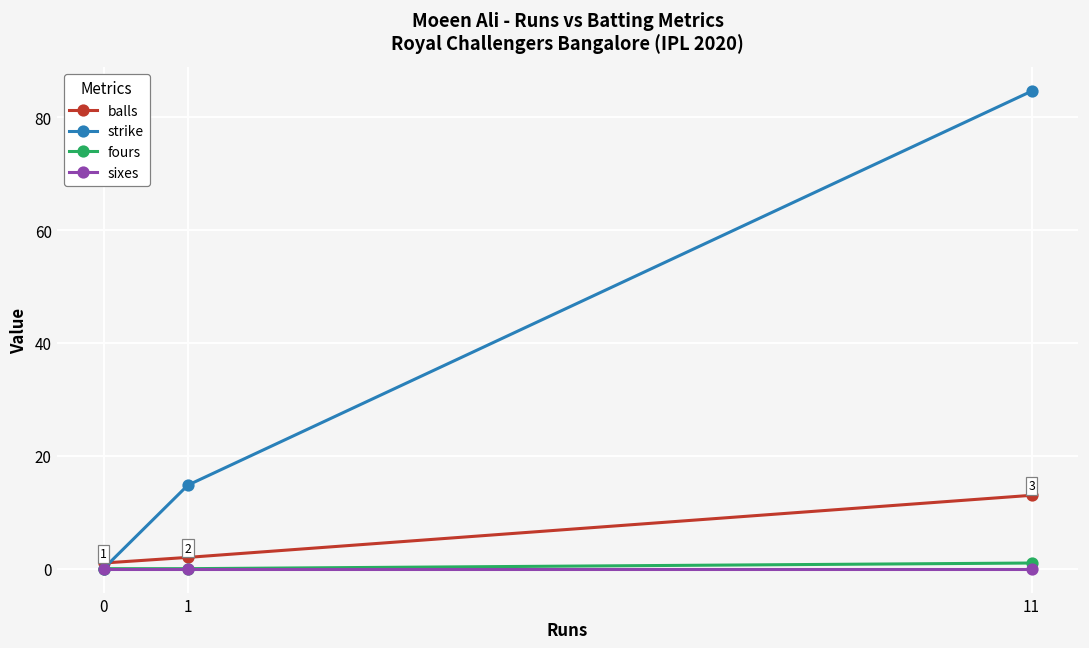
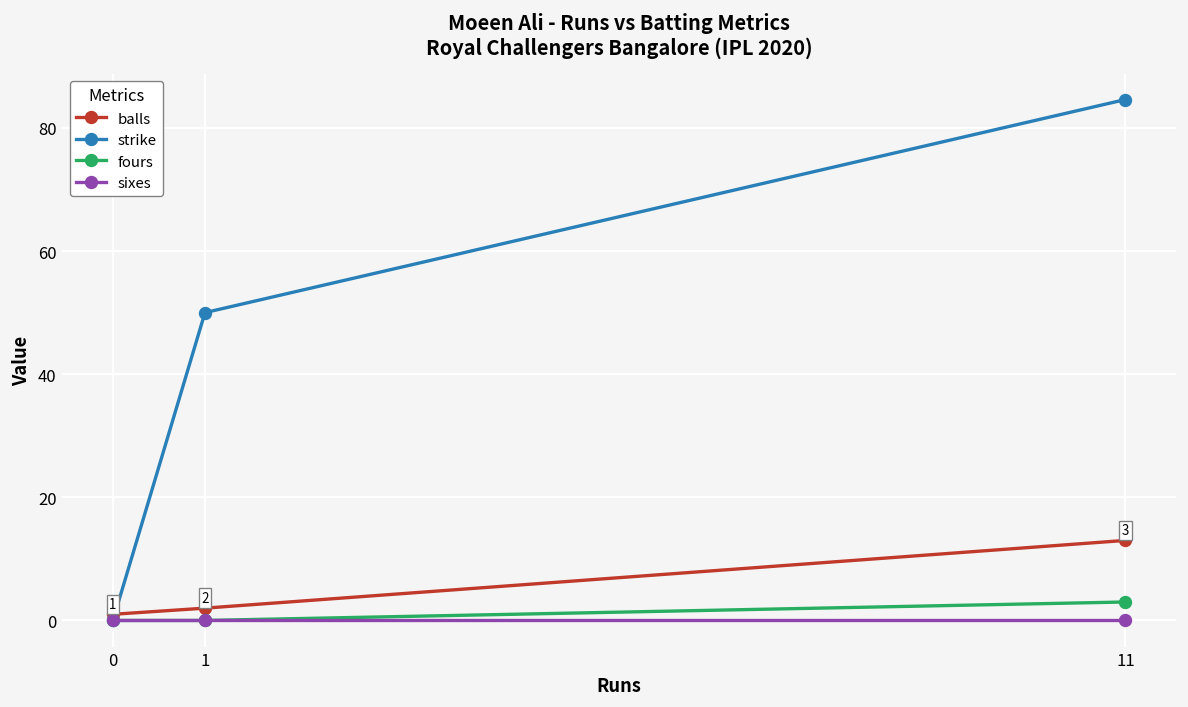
strike, 1: 15 -> 50
fours, 11: 1 -> 3
